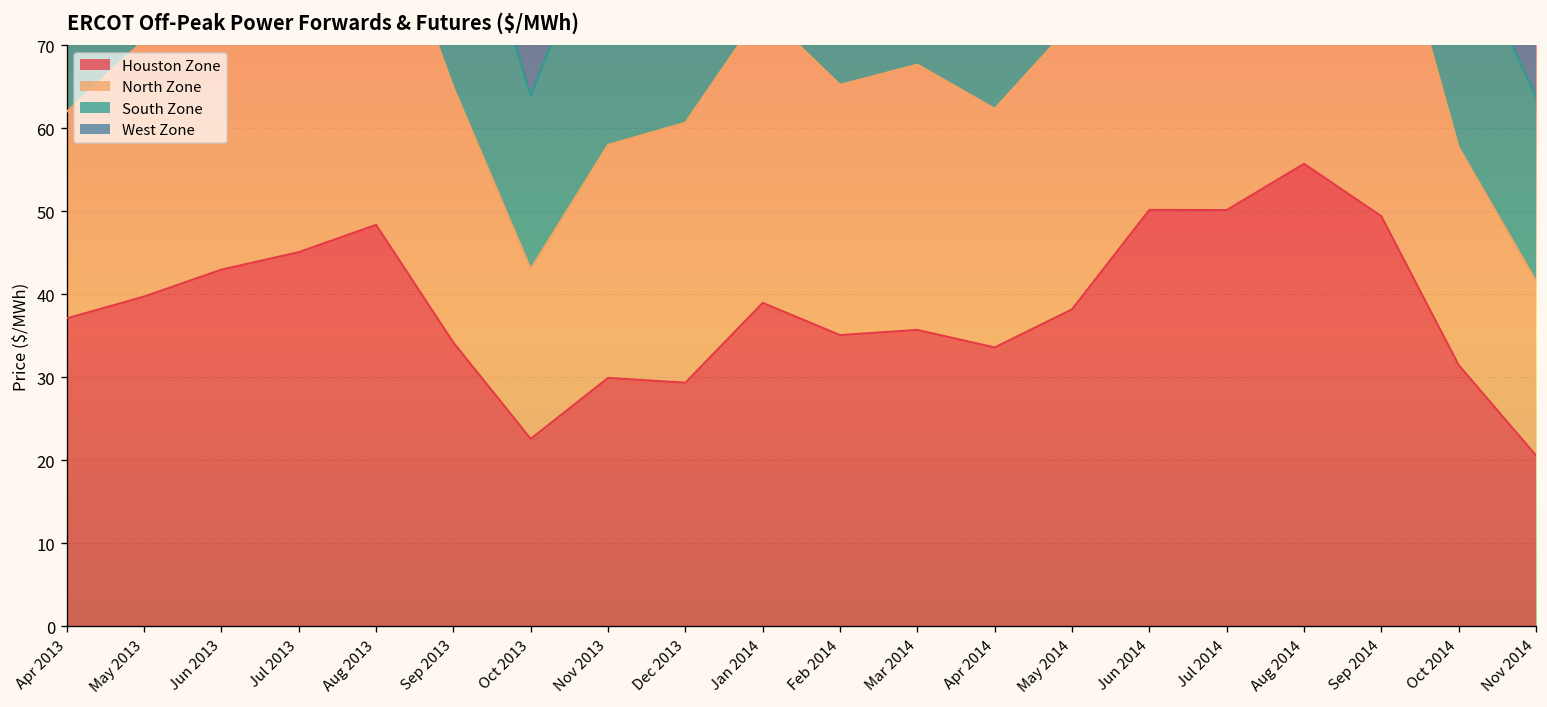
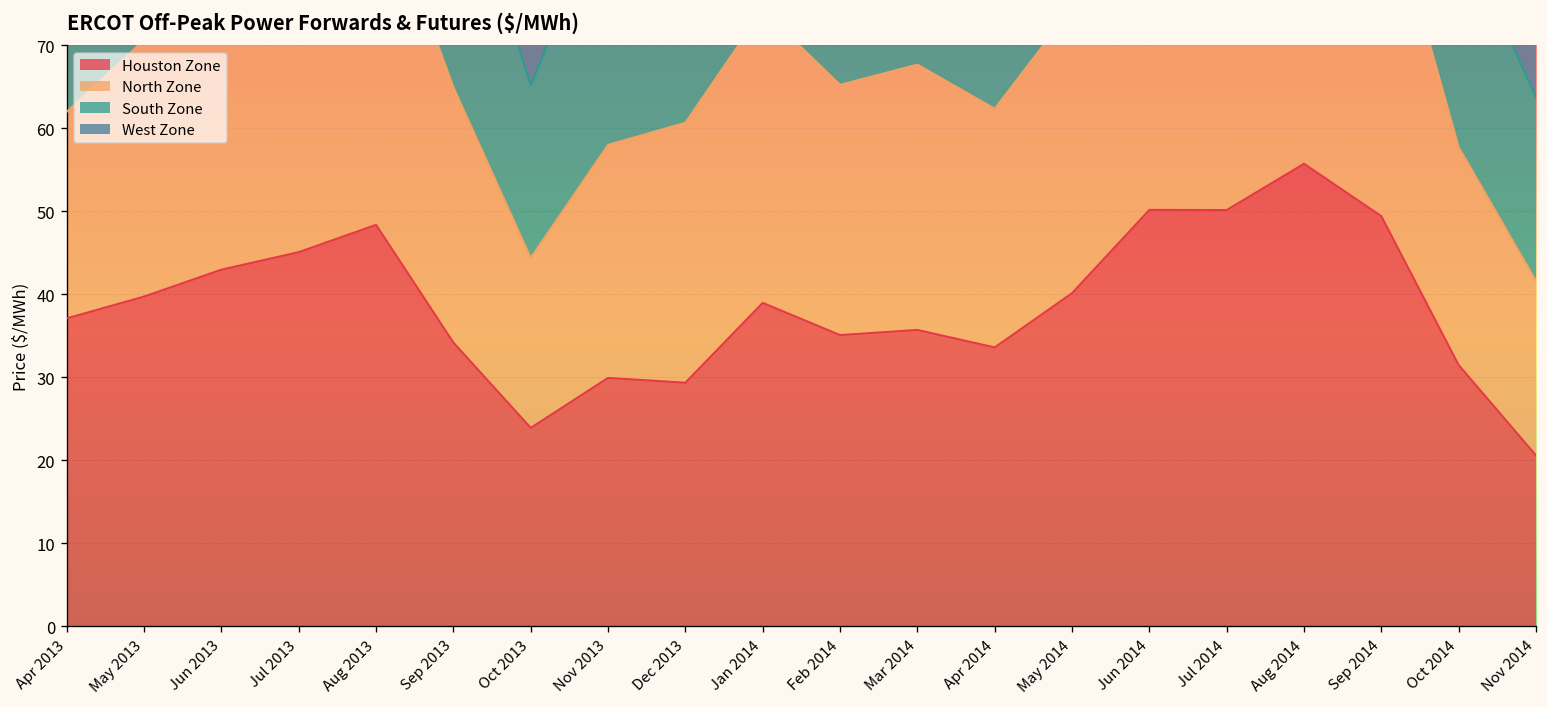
Houston Zone, Oct 2013: 23 -> 24
Houston Zone, May 2014: 38 -> 40
